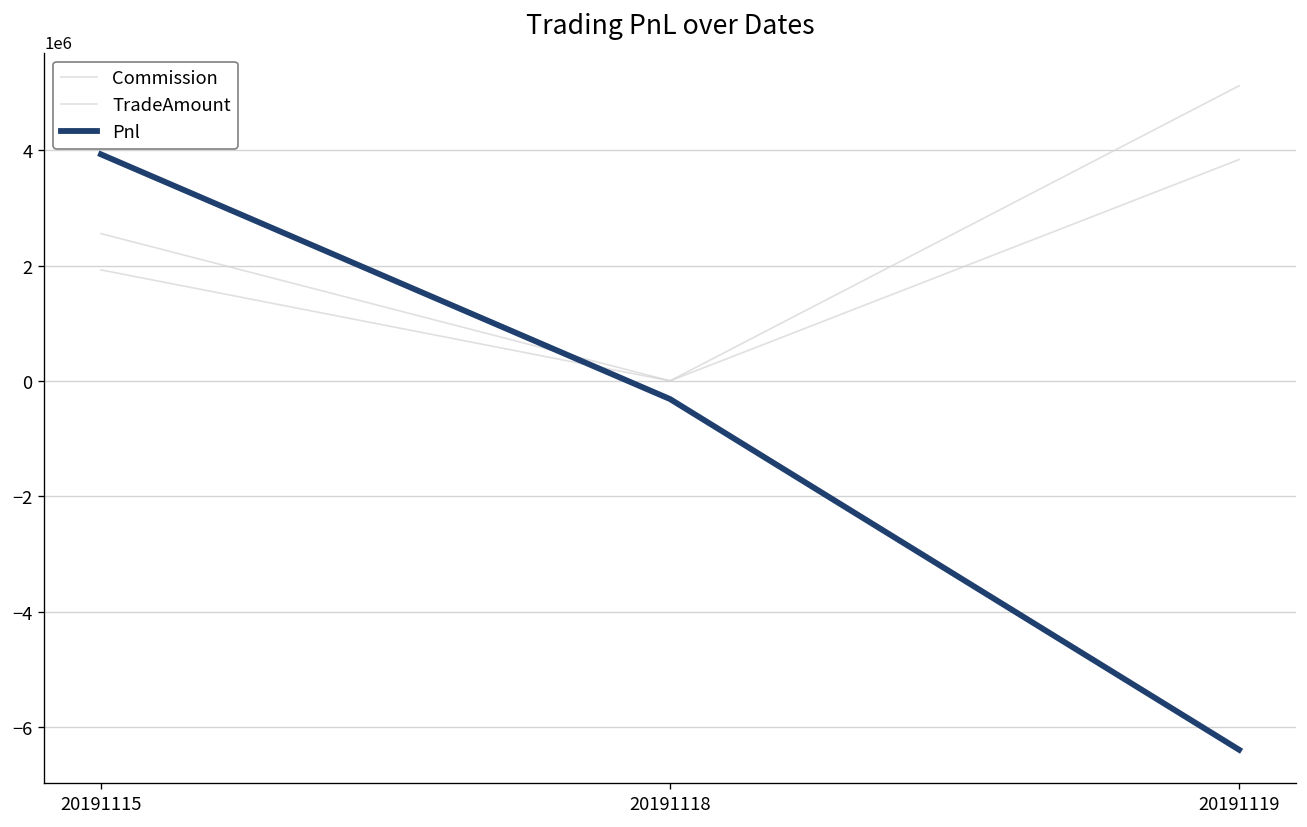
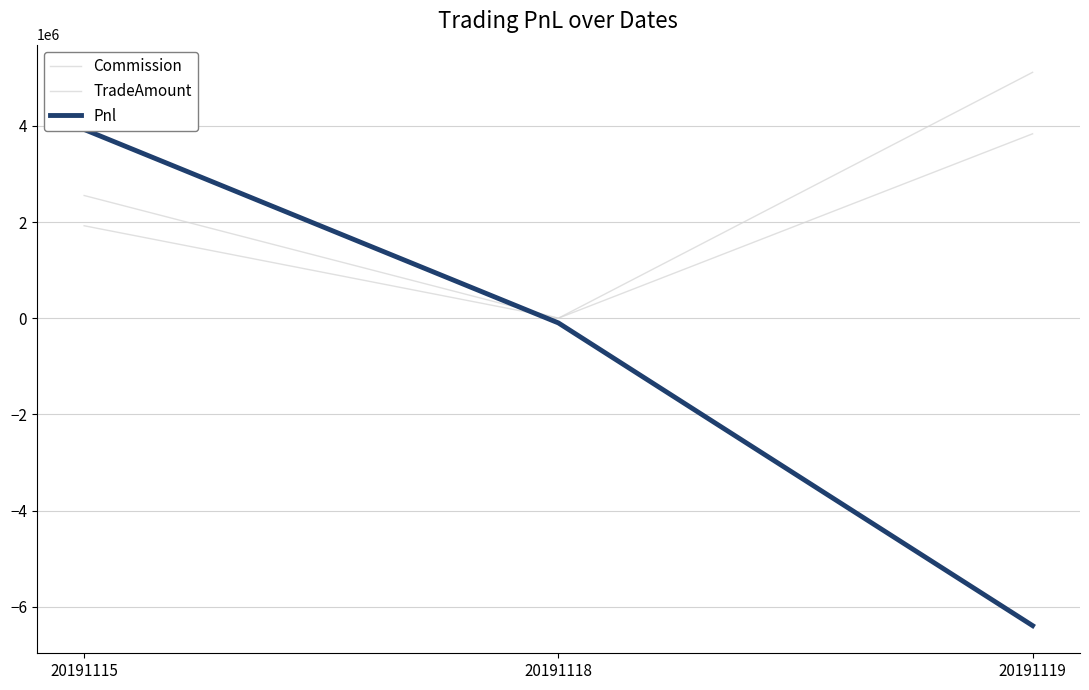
Pnl, 20191118: -300000 -> -100000
